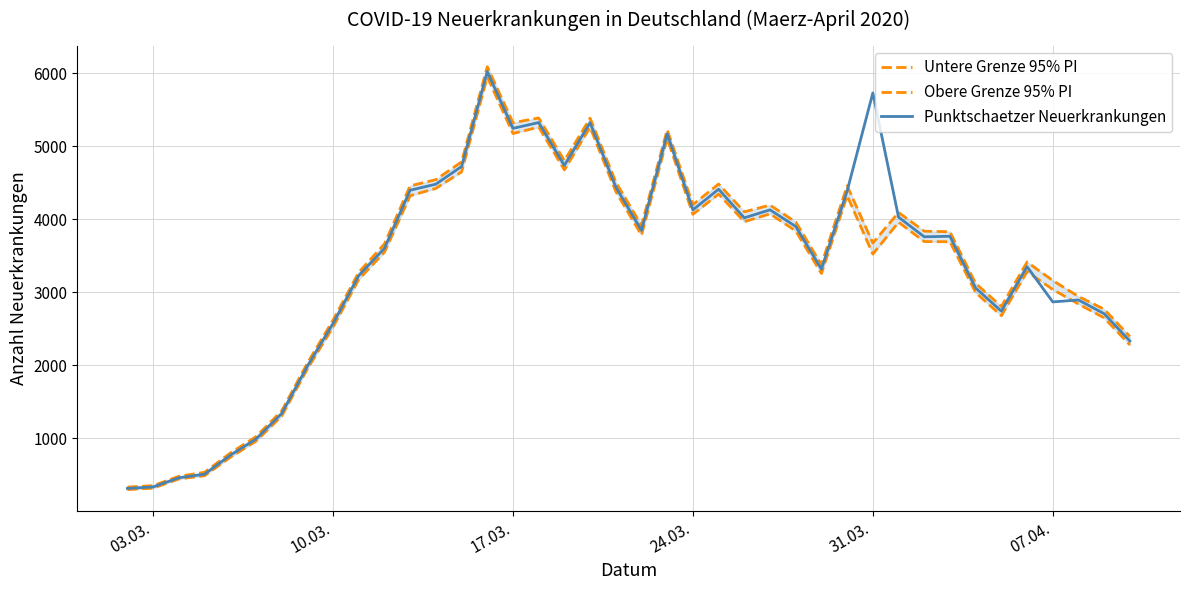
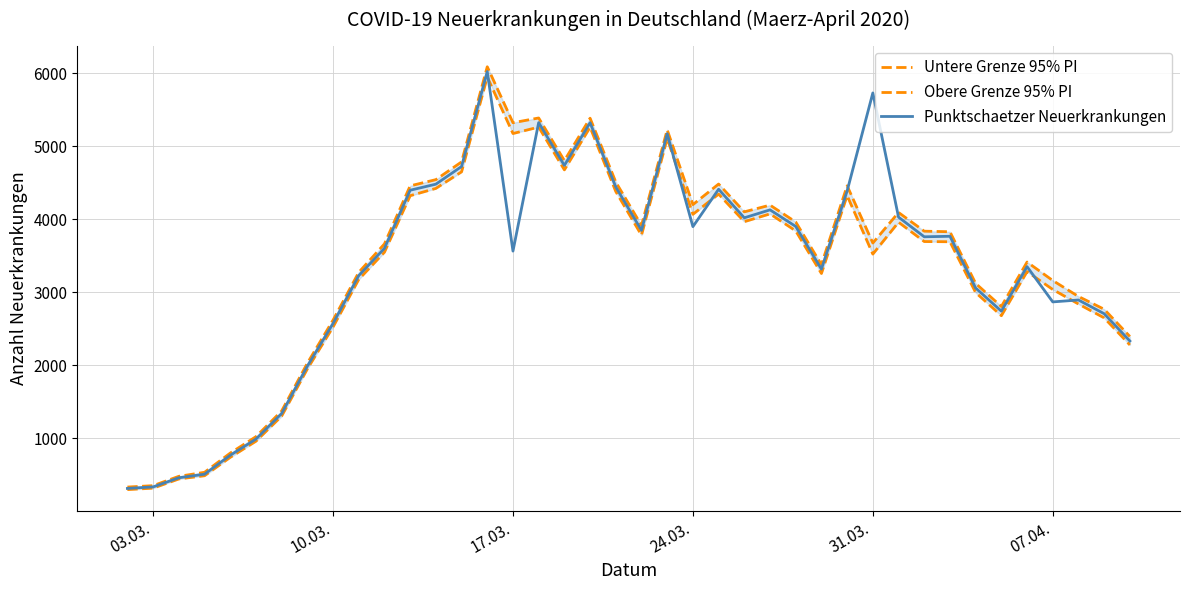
Punktschaetzer Neuerkrankungen, 17.03.: 5200 -> 3600
Punktschaetzer Neuerkrankungen, 24.03.: 4100 -> 3900
